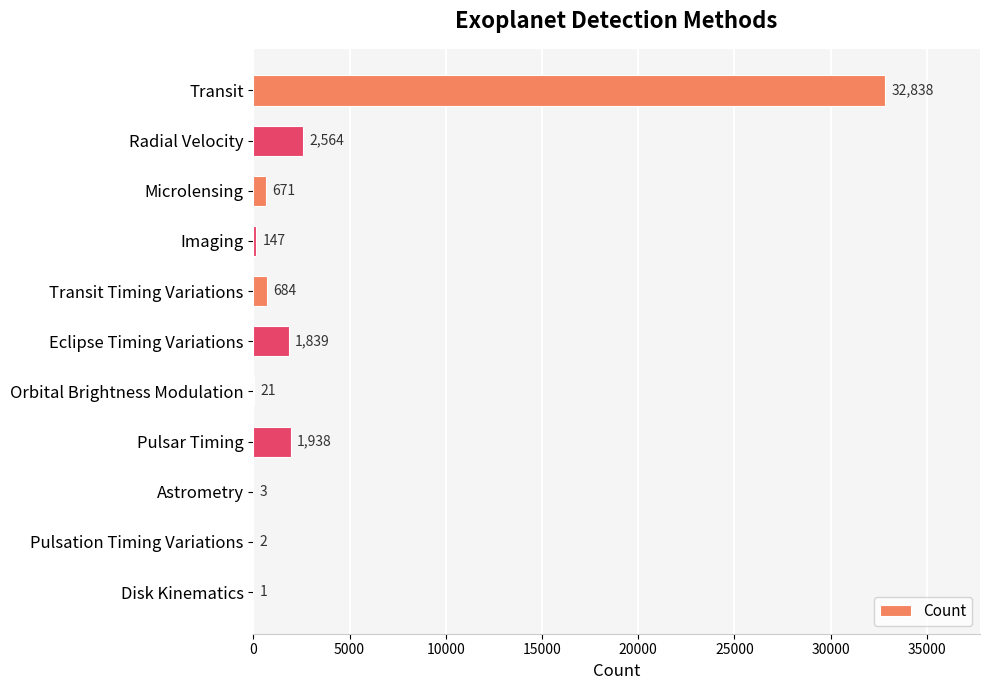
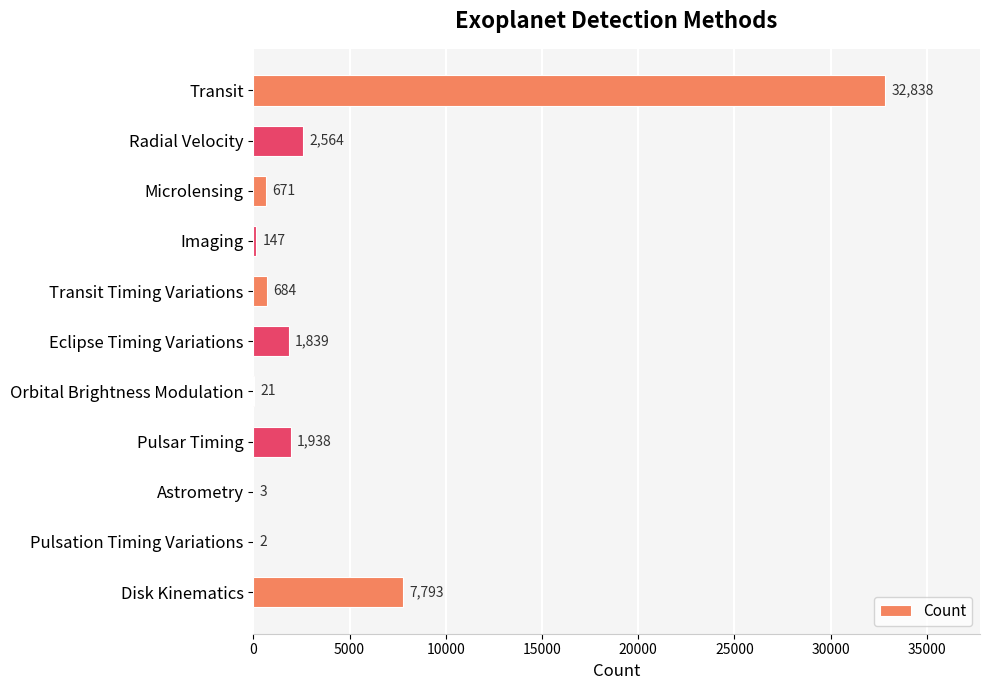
Disk Kinematics: 1 -> 7,793
